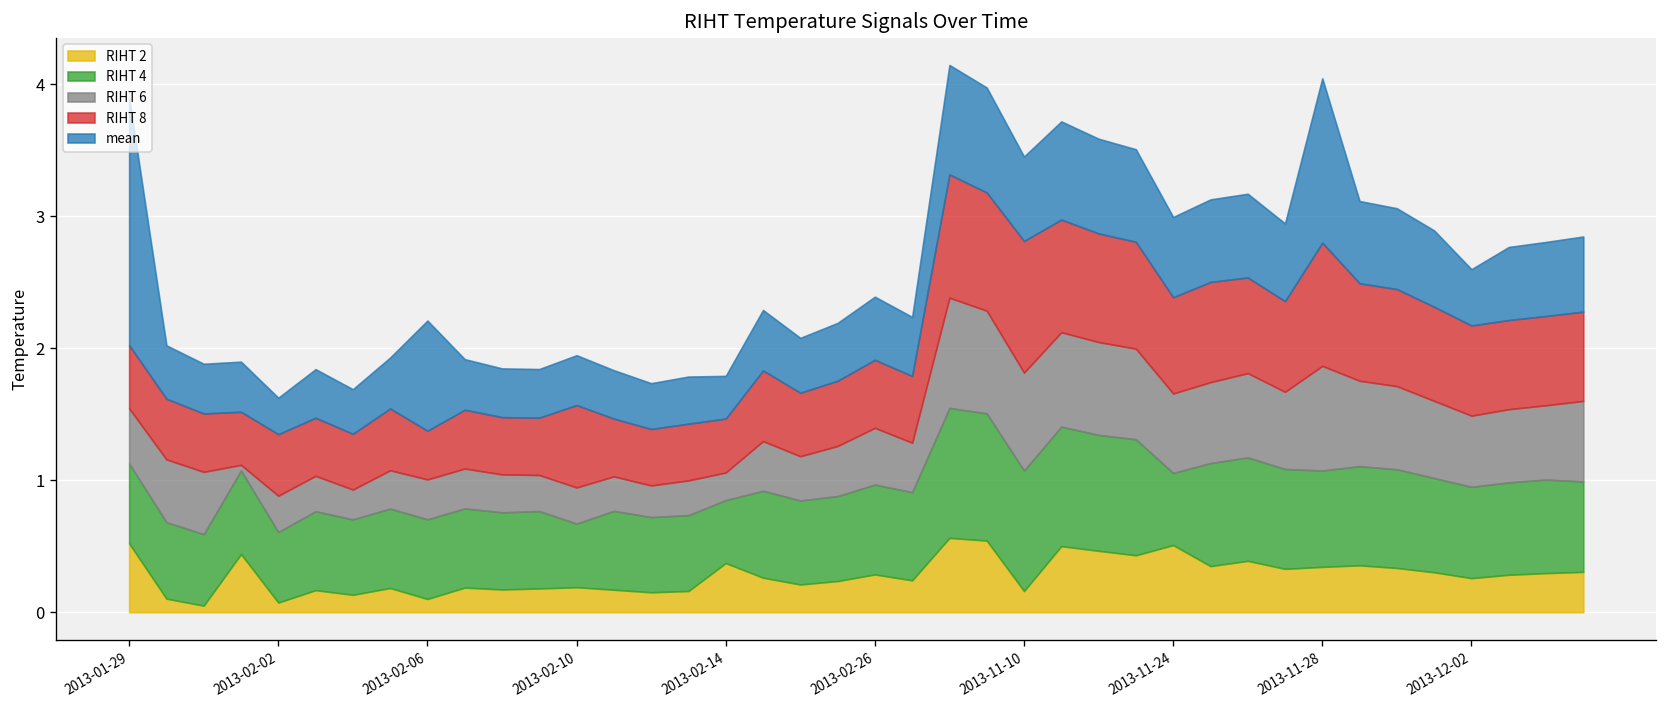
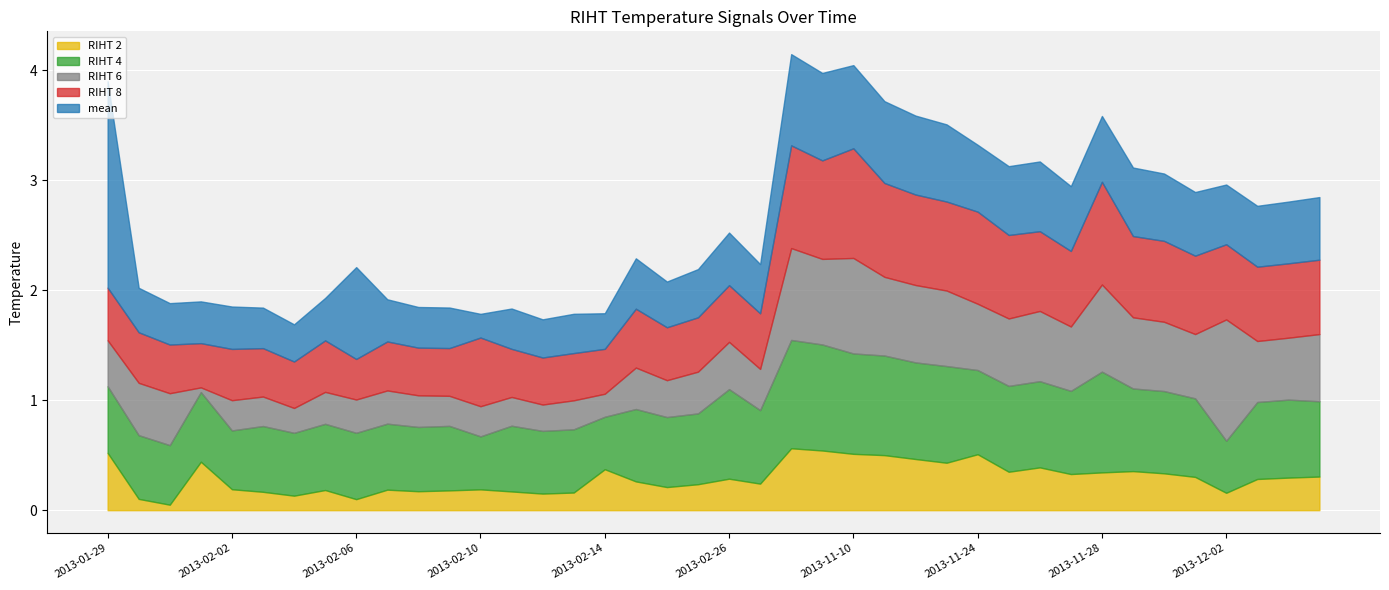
RIHT 2, 2013-02-02: 0.07 -> 0.19
mean, 2013-02-02: 0.28 -> 0.39
mean, 2013-02-10: 0.38 -> 0.22
RIHT 4, 2013-02-26: 0.68 -> 0.81
RIHT 2, 2013-11-10: 0.16 -> 0.51
RIHT 6, 2013-11-10: 0.74 -> 0.87
mean, 2013-11-10: 0.64 -> 0.76
RIHT 4, 2013-11-24: 0.55 -> 0.77
RIHT 8, 2013-11-24: 0.73 -> 0.84
RIHT 4, 2013-11-28: 0.73 -> 0.92
mean, 2013-11-28: 1.25 -> 0.60
RIHT 2, 2013-12-02: 0.26 -> 0.16
RIHT 4, 2013-12-02: 0.69 -> 0.47
RIHT 6, 2013-12-02: 0.54 -> 1.10
mean, 2013-12-02: 0.43 -> 0.54
